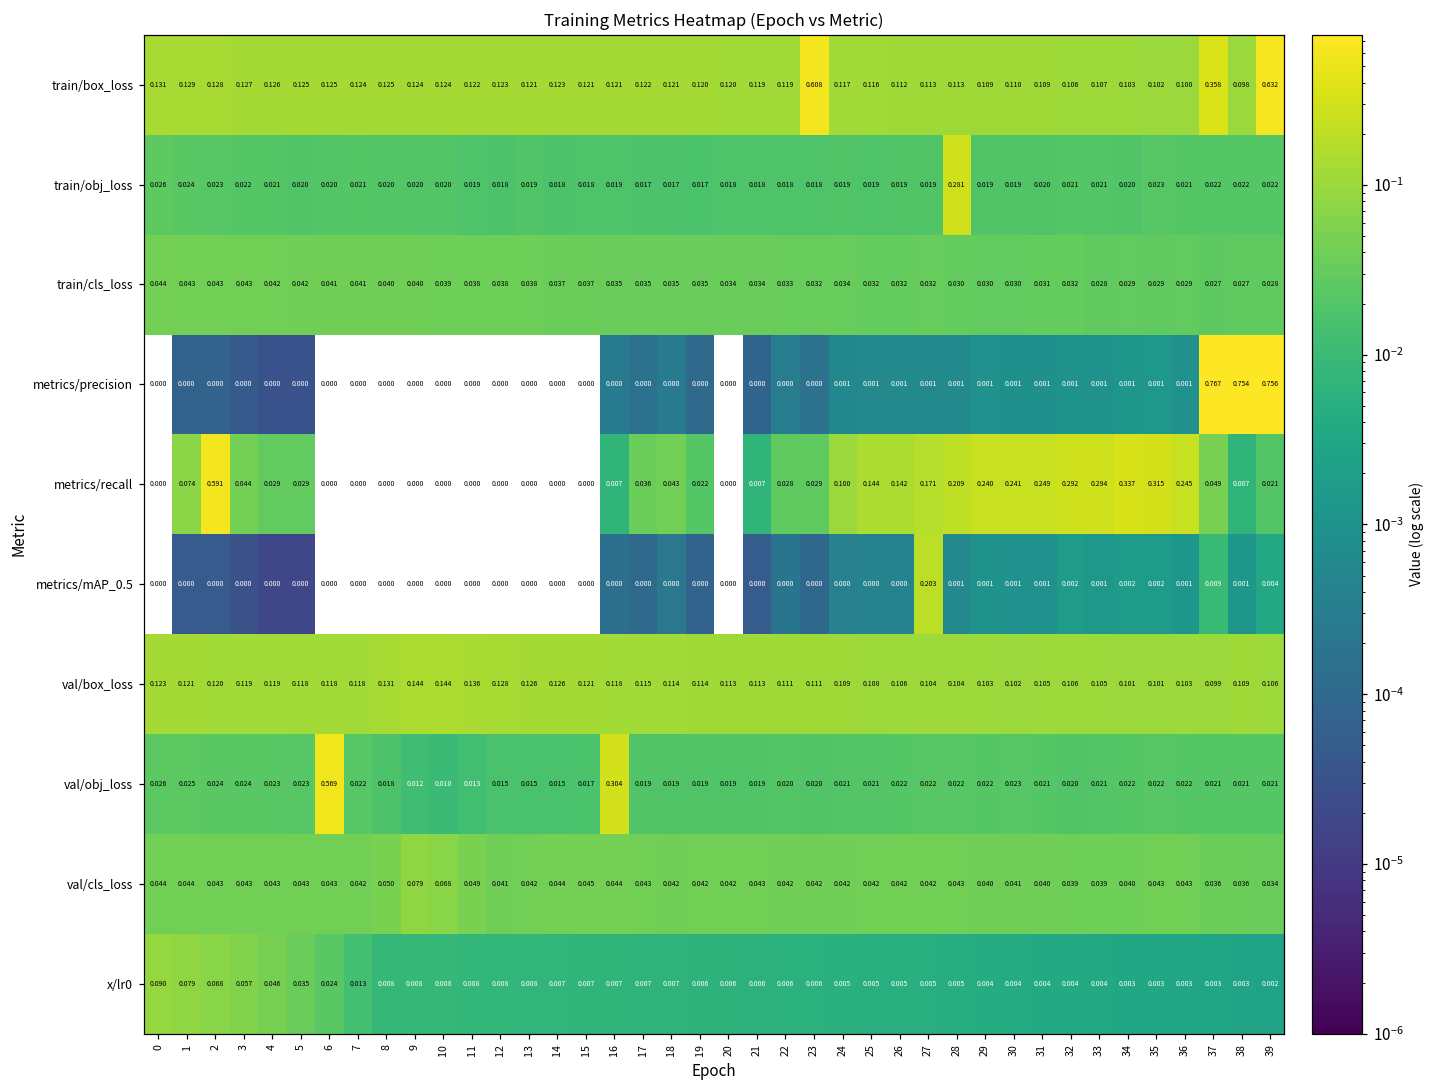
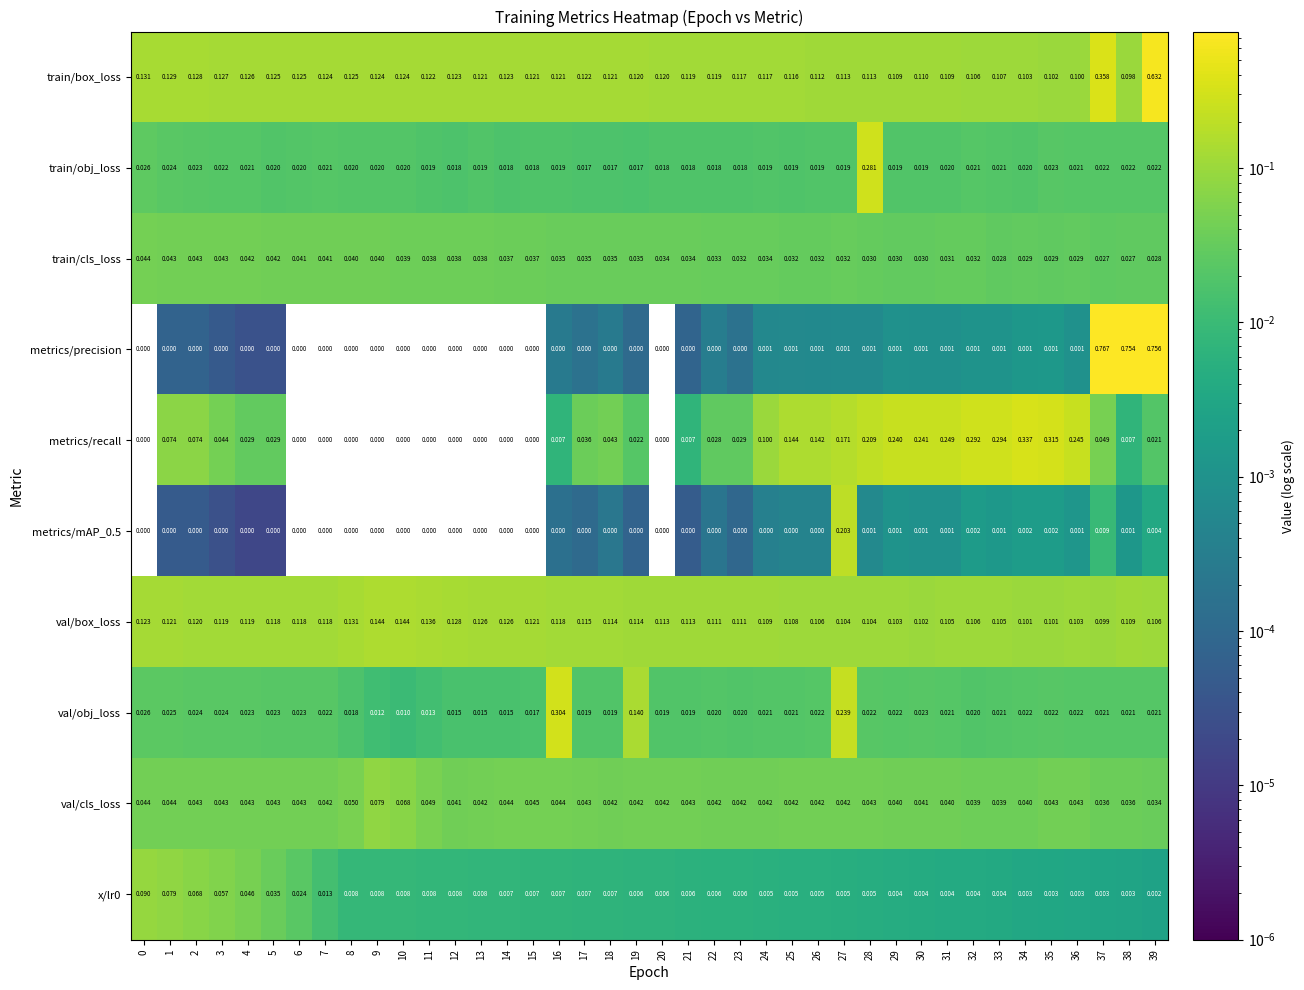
train/box_loss, 23: 0.608 -> 0.117
metrics/recall, 2: 0.591 -> 0.074
val/obj_loss, 6: 0.569 -> 0.023
val/obj_loss, 19: 0.019 -> 0.140
val/obj_loss, 27: 0.022 -> 0.239
